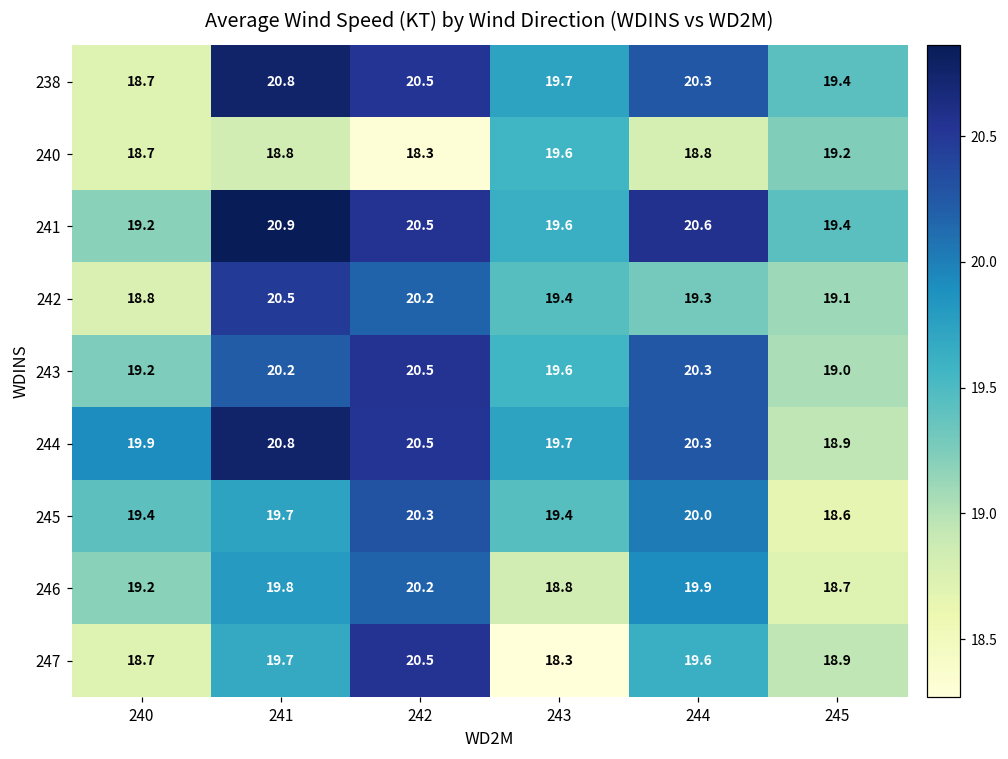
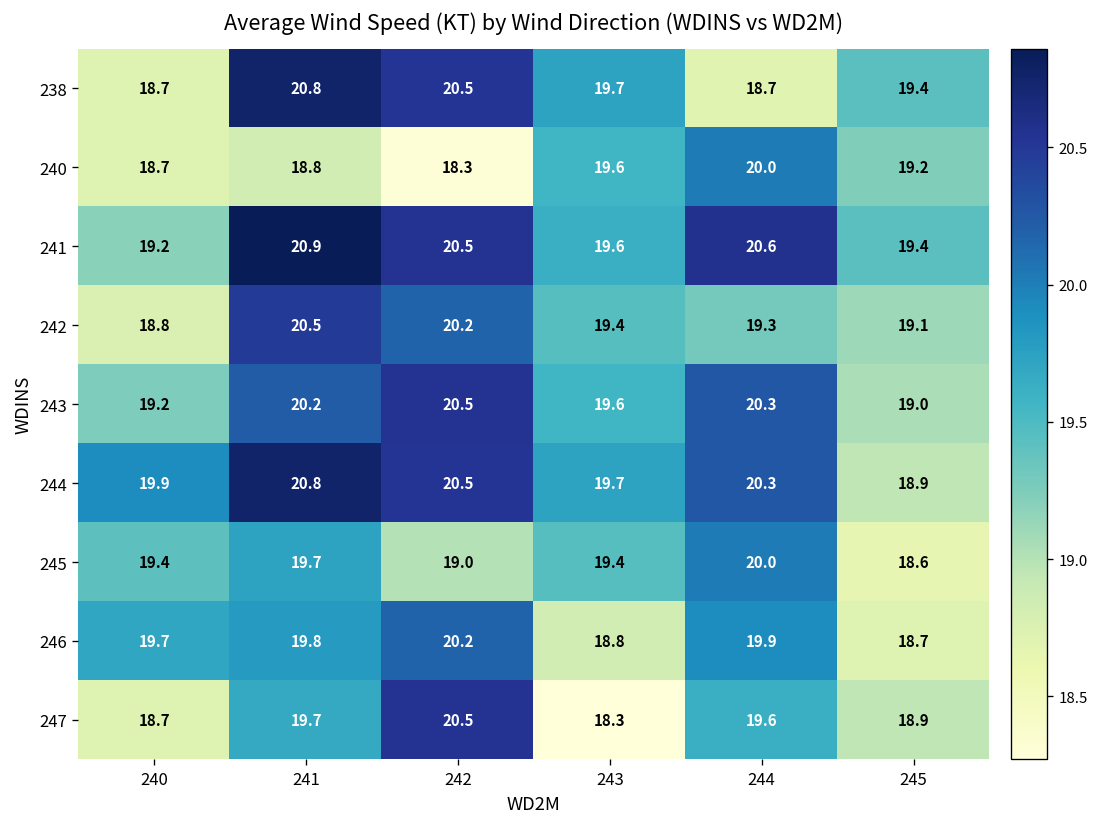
238, 244: 20.3 -> 18.7
240, 244: 18.8 -> 20.0
245, 242: 20.3 -> 19.0
246, 240: 19.2 -> 19.7
